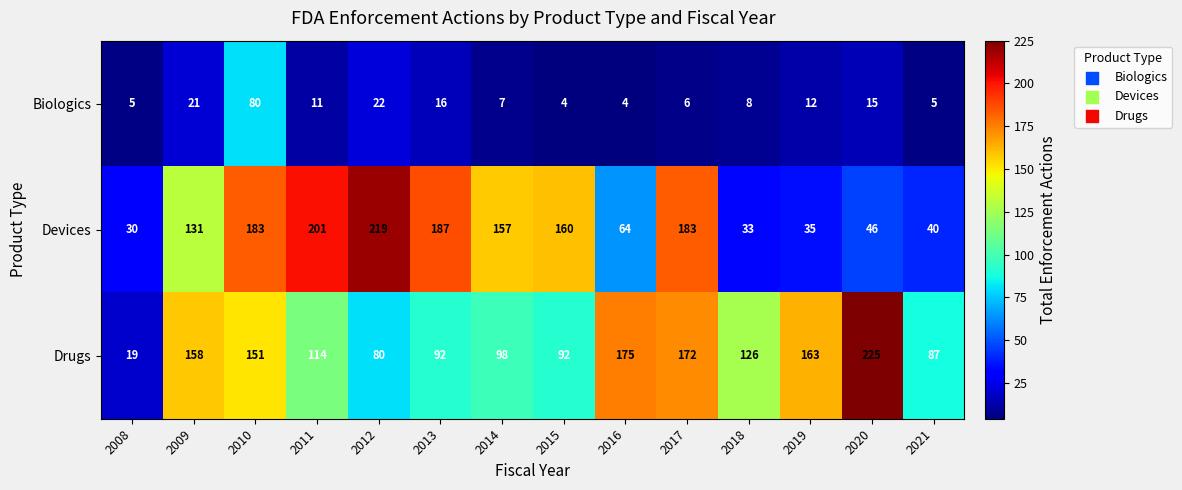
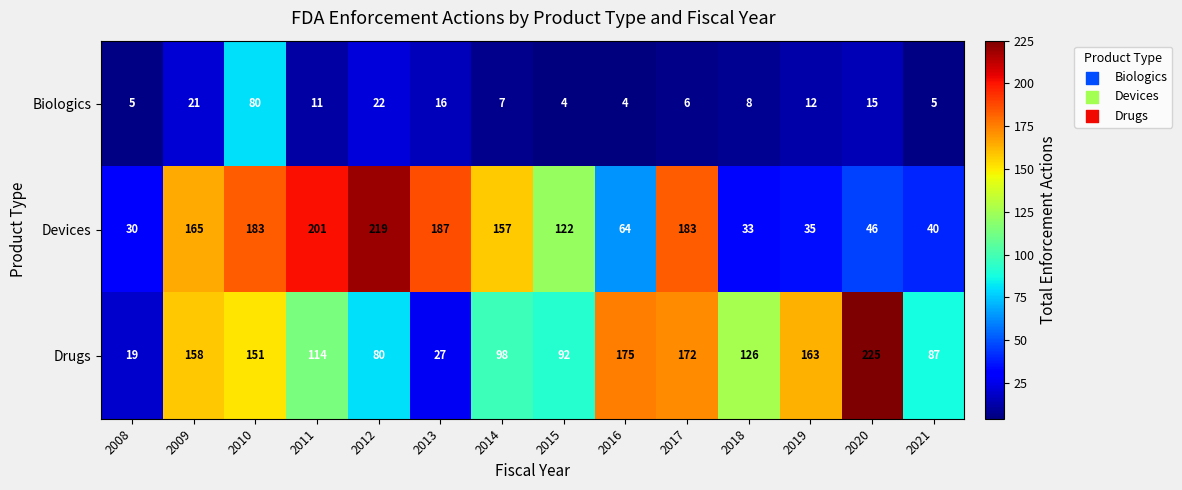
Devices, 2009: 131 -> 165
Devices, 2015: 160 -> 122
Drugs, 2013: 92 -> 27
